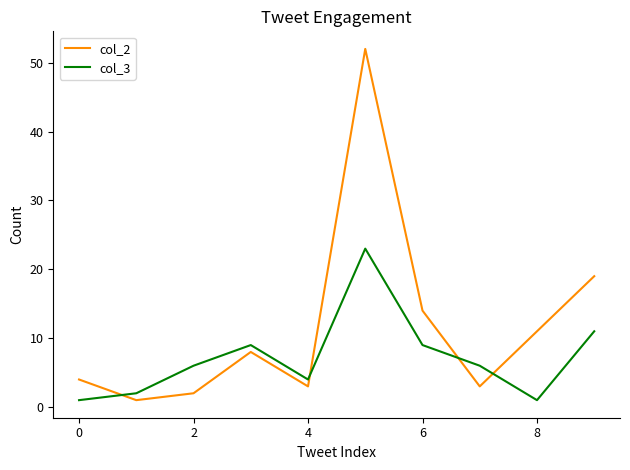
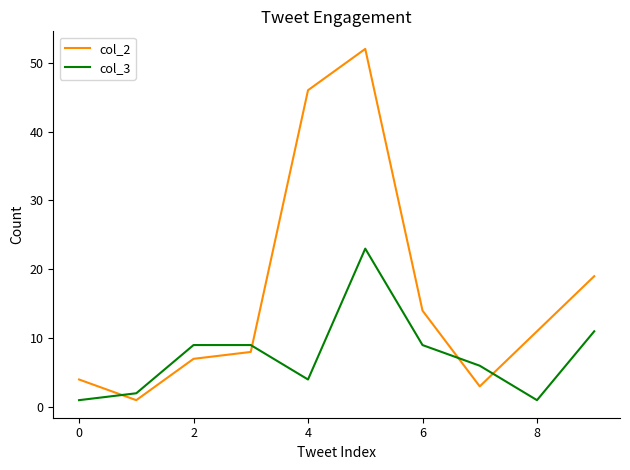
col_2, 2: 2 -> 7
col_3, 2: 6 -> 9
col_2, 4: 3 -> 46
